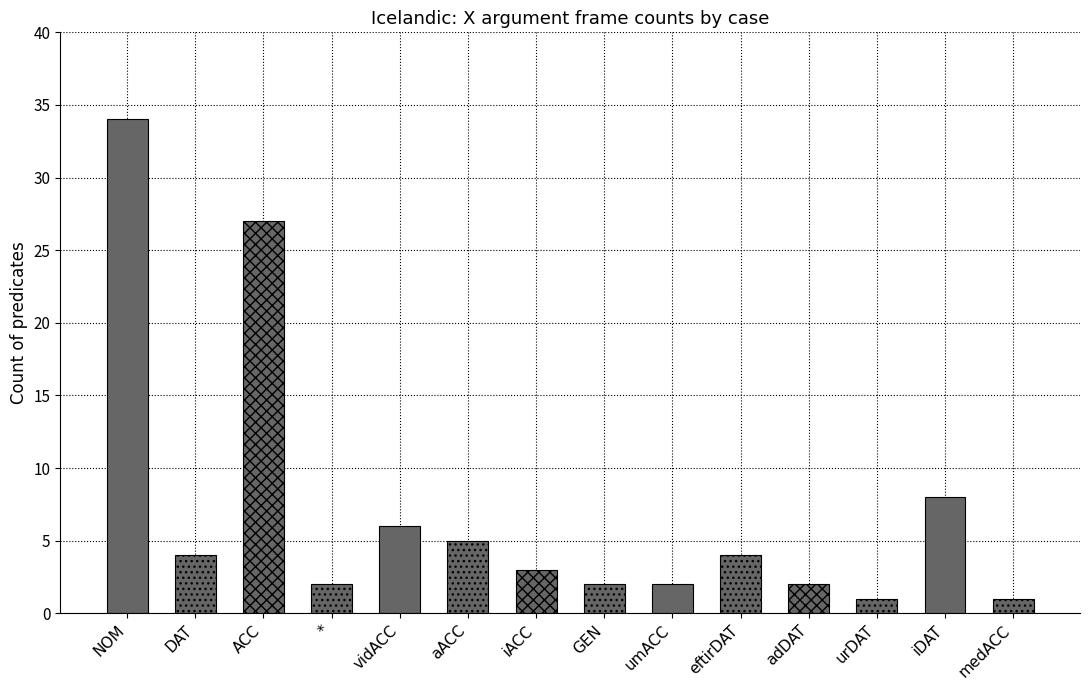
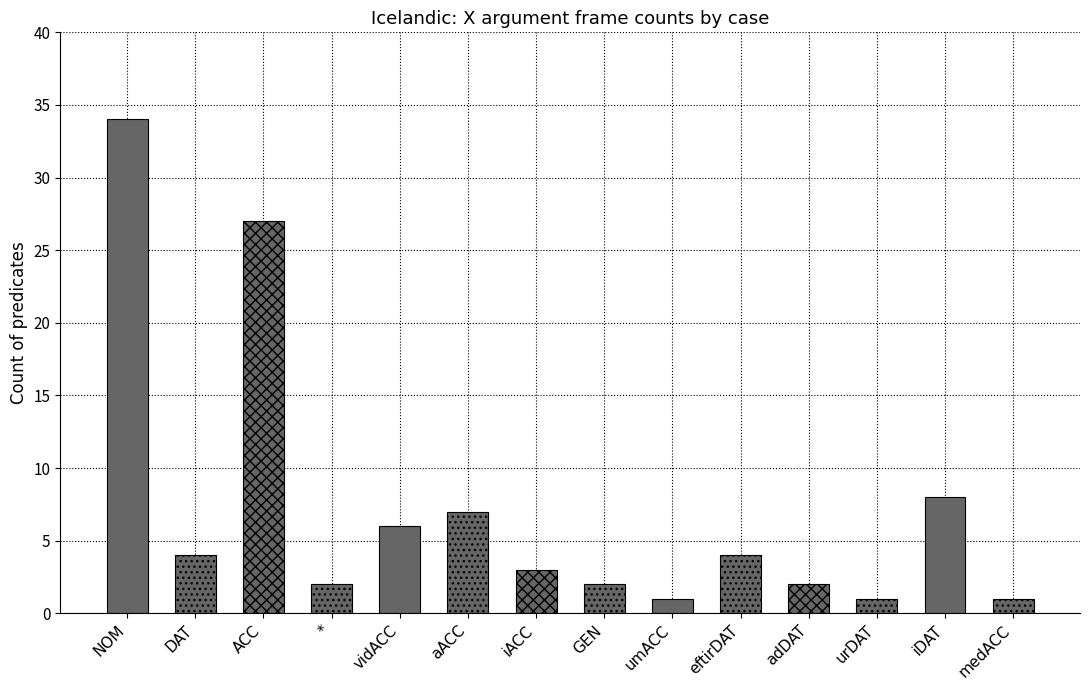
aACC: 5 -> 7
umACC: 2 -> 1
